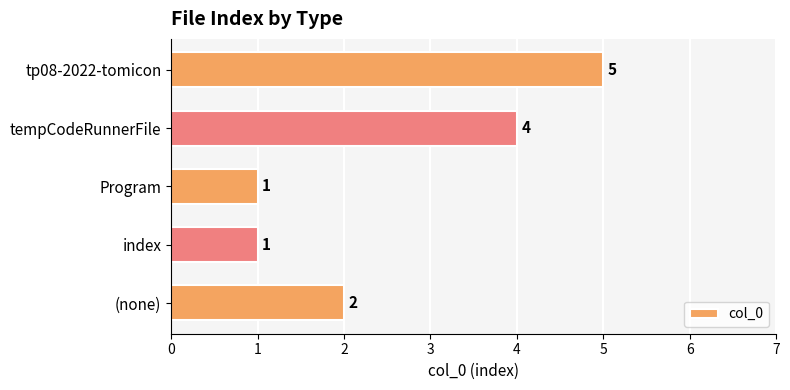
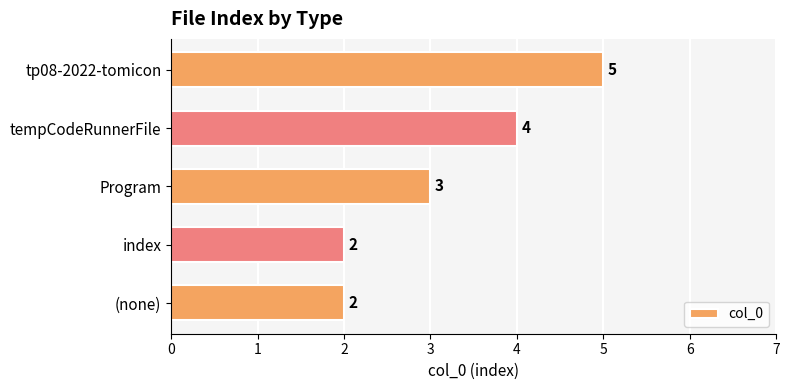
Program: 1 -> 3
index: 1 -> 2
